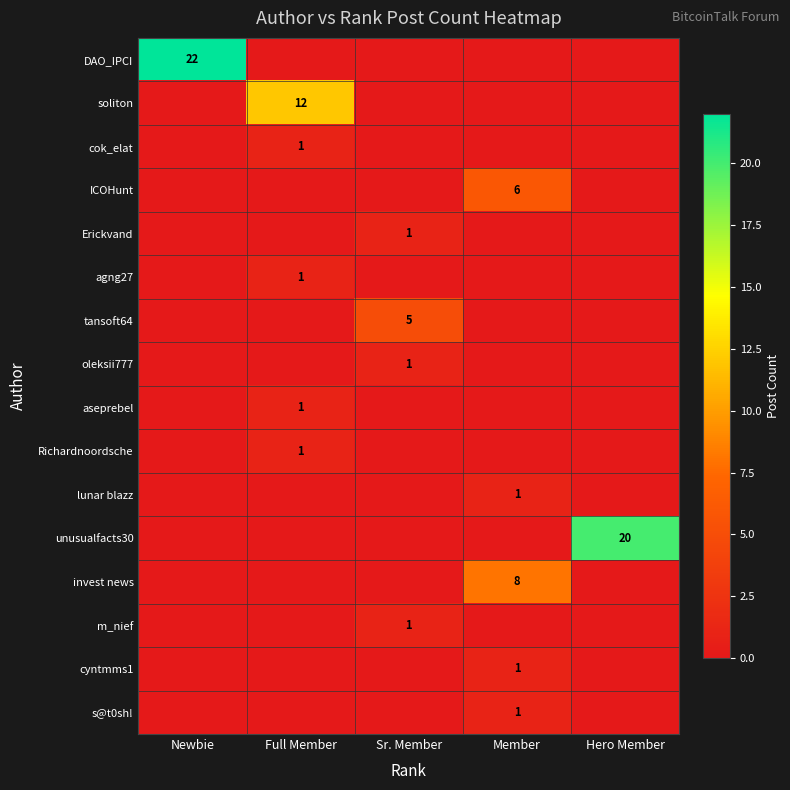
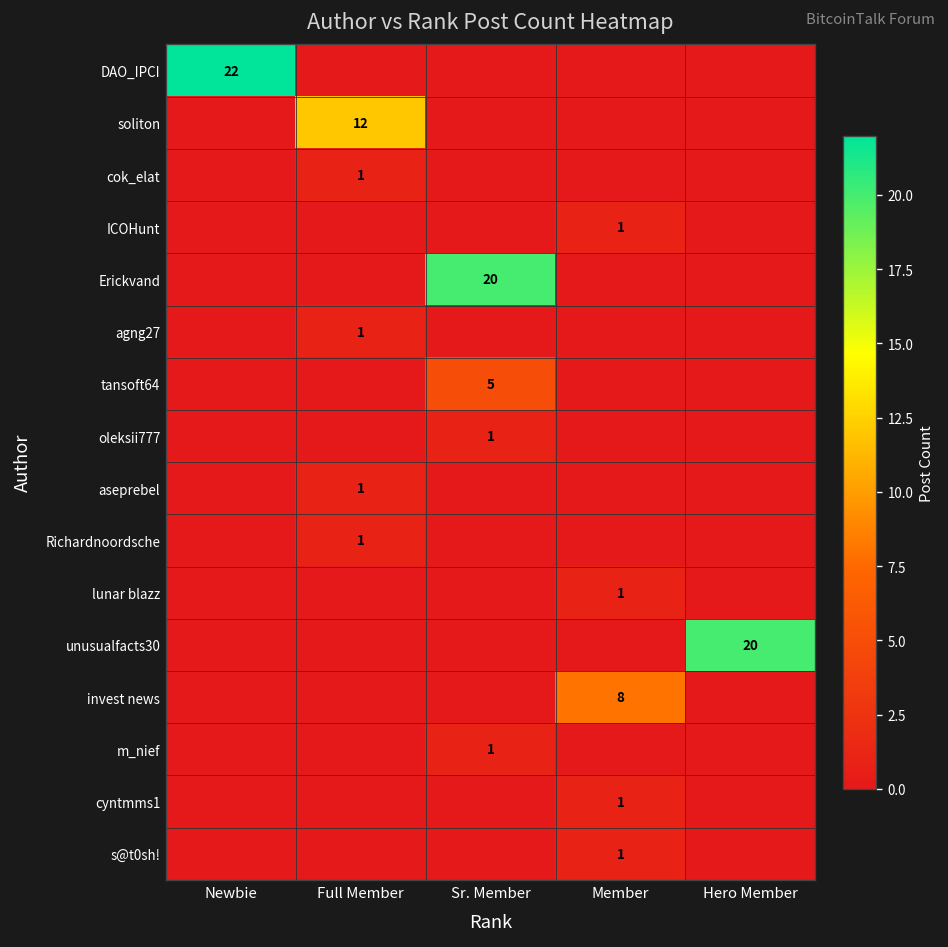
ICOHunt, Member: 6 -> 1
Erickvand, Sr. Member: 1 -> 20
